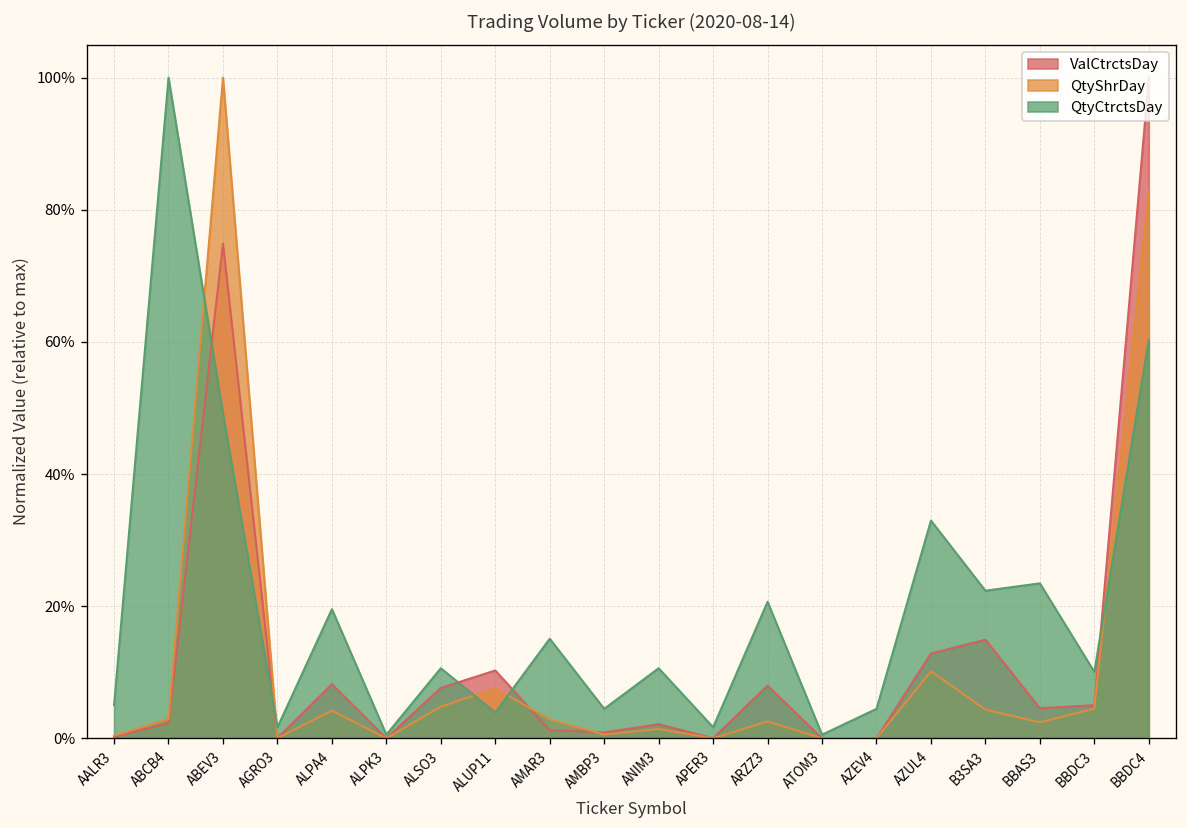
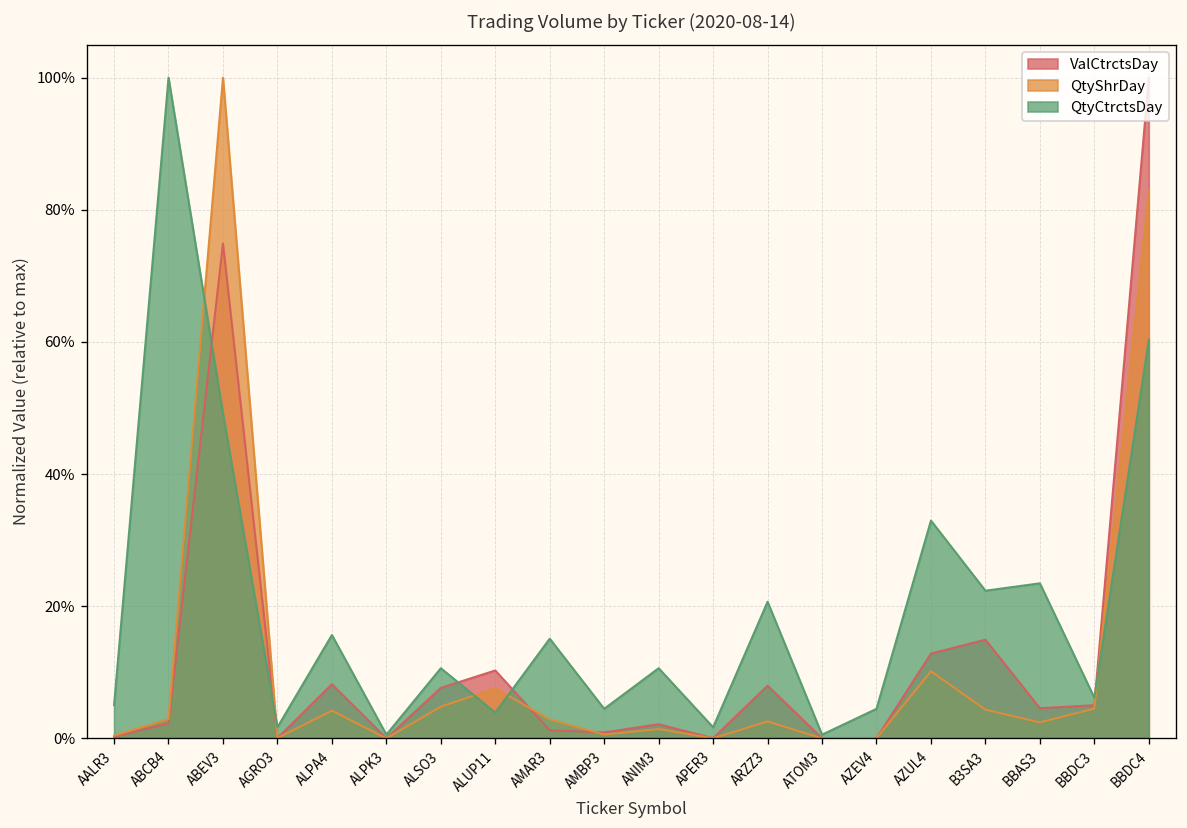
QtyCtrctsDay, ALPA4: 20% -> 16%
QtyCtrctsDay, BBDC3: 10% -> 6%
